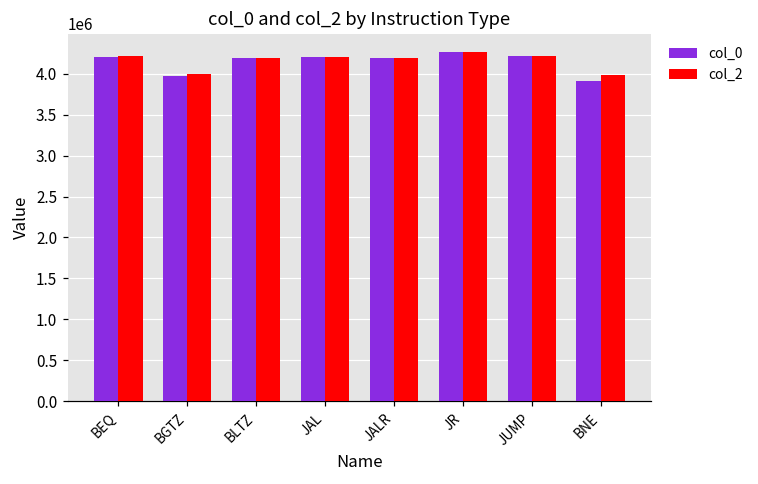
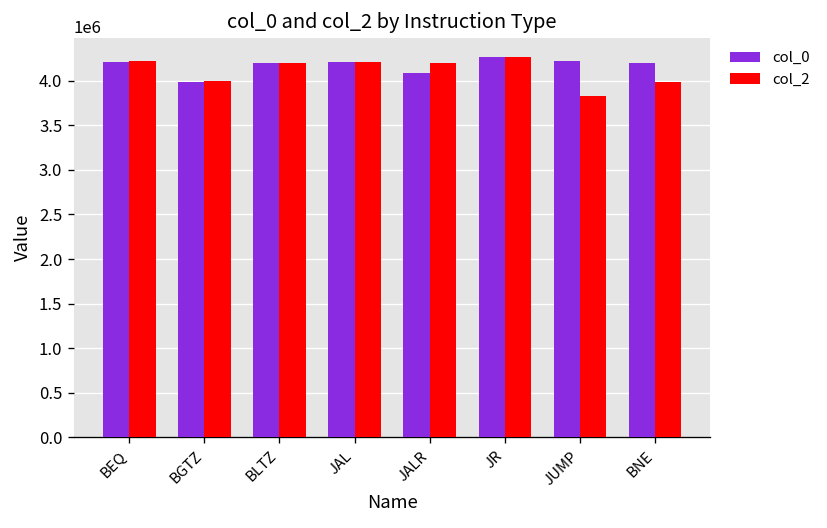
col_0, JALR: 4200000 -> 4100000
col_2, JUMP: 4200000 -> 3800000
col_0, BNE: 3900000 -> 4200000
